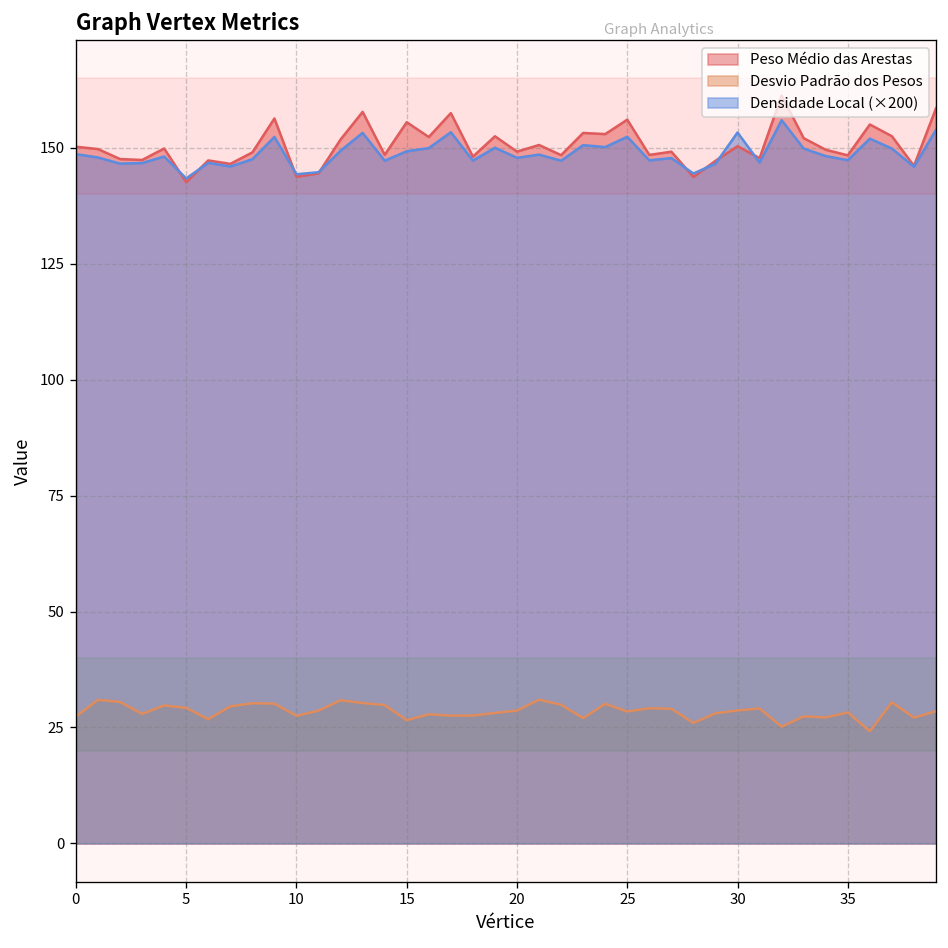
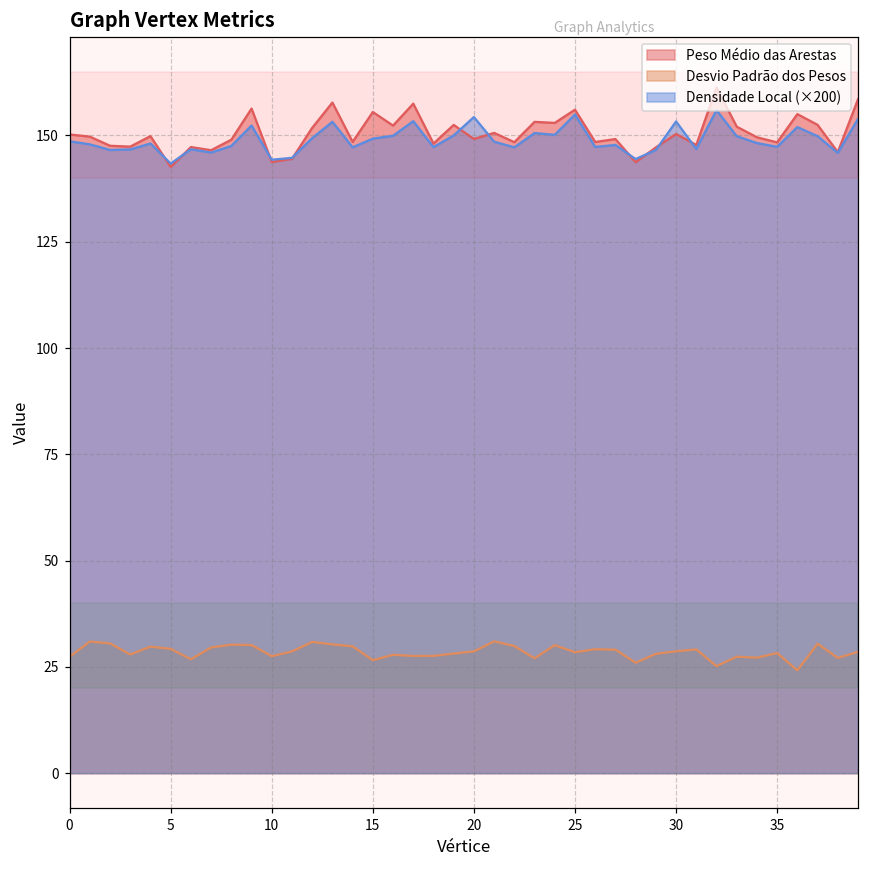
Densidade Local (×200), 20: 148 -> 154
Densidade Local (×200), 25: 152 -> 155
